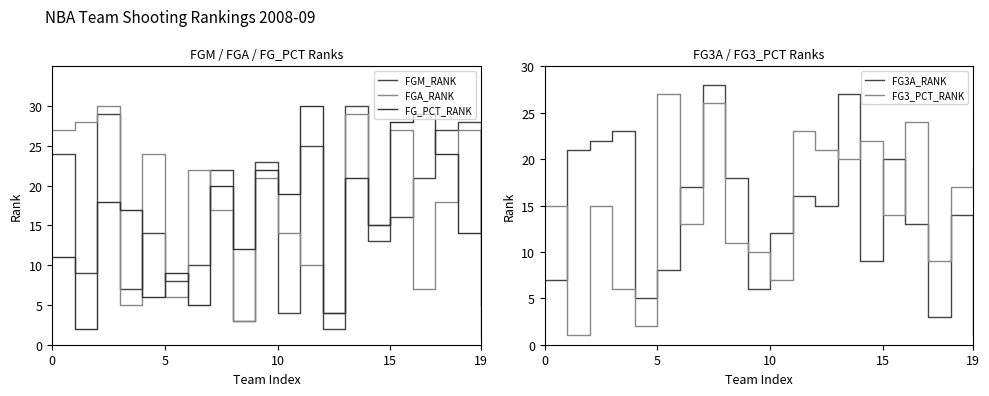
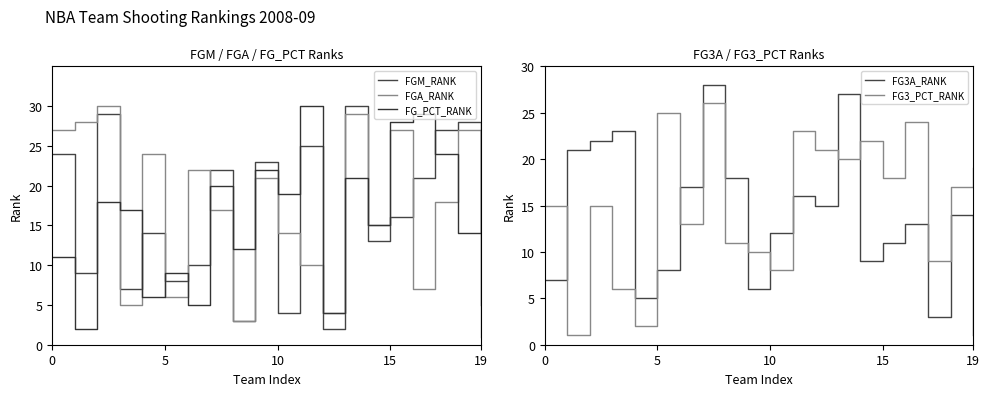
FG3A / FG3_PCT Ranks, FG3_PCT_RANK, 5: 27 -> 25
FG3A / FG3_PCT Ranks, FG3_PCT_RANK, 10: 7 -> 8
FG3A / FG3_PCT Ranks, FG3A_RANK, 15: 20 -> 11
FG3A / FG3_PCT Ranks, FG3_PCT_RANK, 15: 14 -> 18
